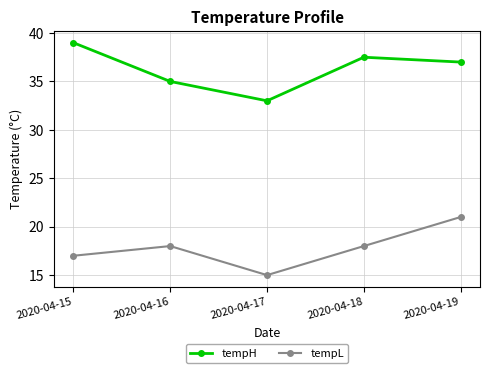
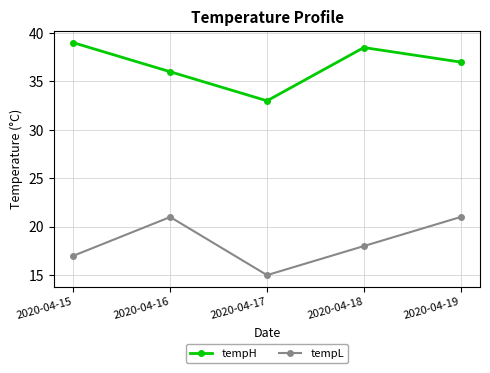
tempH, 2020-04-16: 35 -> 36
tempL, 2020-04-16: 18 -> 21
tempH, 2020-04-18: 38 -> 39
